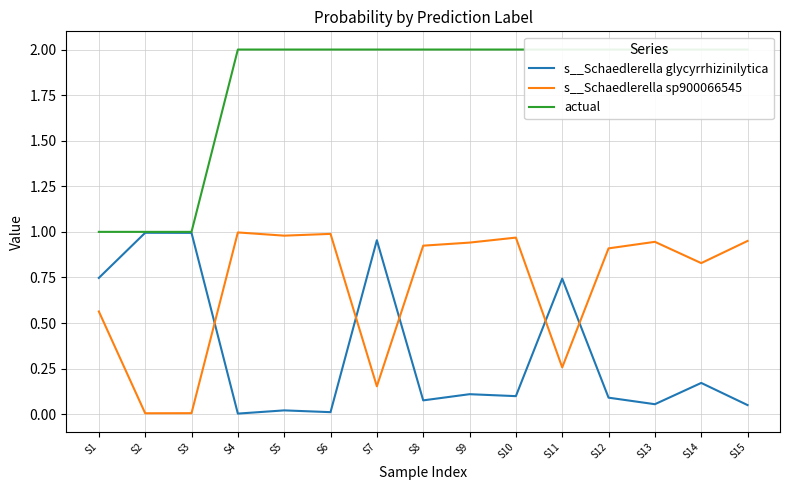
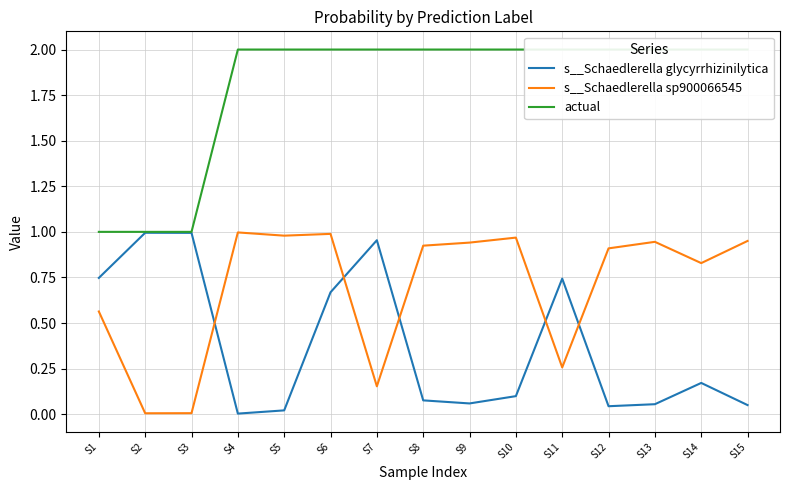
s__Schaedlerella glycyrrhizinilytica, S6: 0.01 -> 0.67
s__Schaedlerella glycyrrhizinilytica, S9: 0.11 -> 0.06
s__Schaedlerella glycyrrhizinilytica, S12: 0.09 -> 0.04
